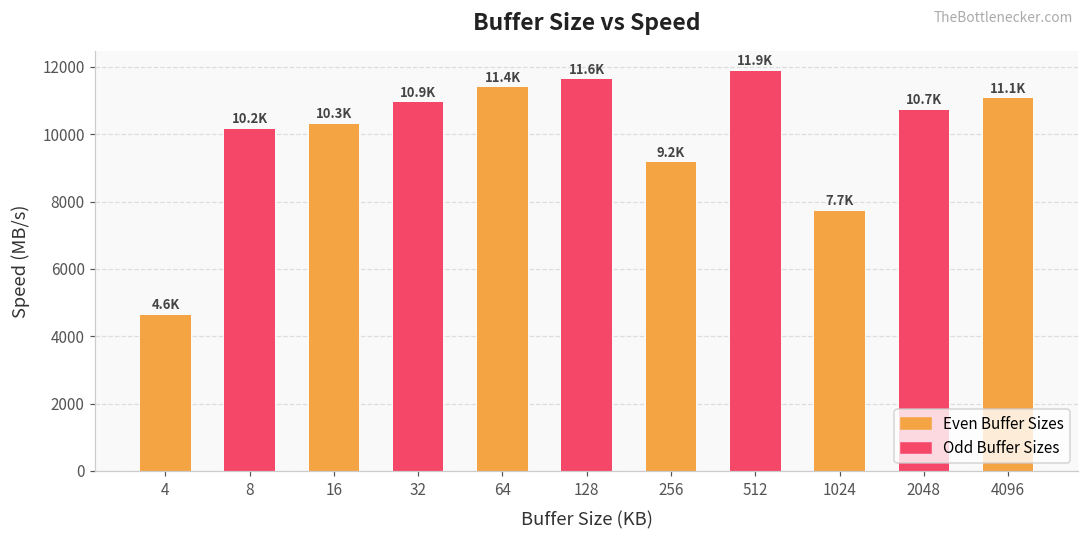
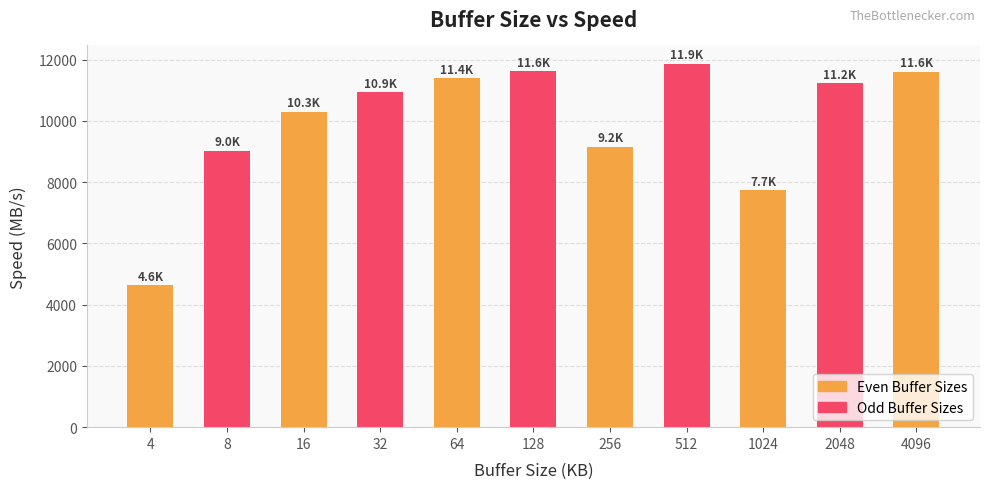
8: 10.2K -> 9.0K
2048: 10.7K -> 11.2K
4096: 11.1K -> 11.6K
